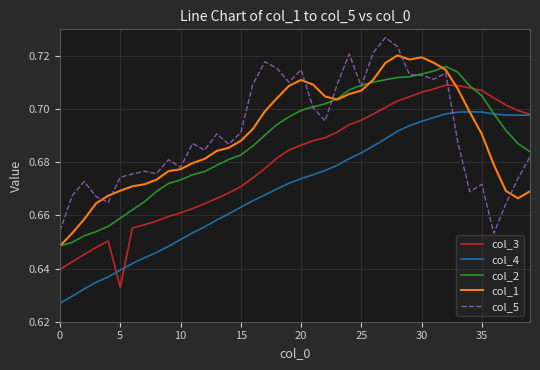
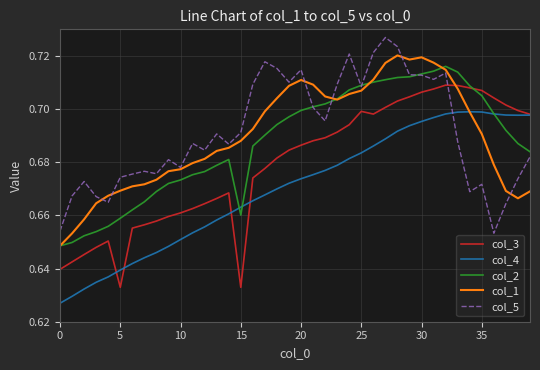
col_3, 15: 0.671 -> 0.633
col_2, 15: 0.683 -> 0.660
col_3, 25: 0.696 -> 0.699
